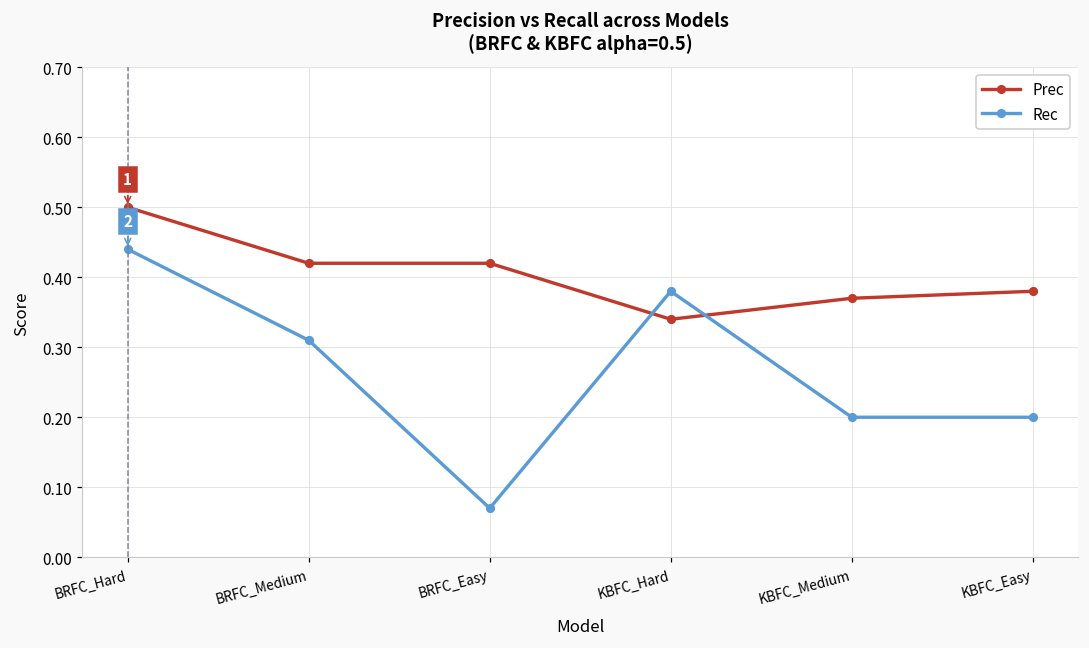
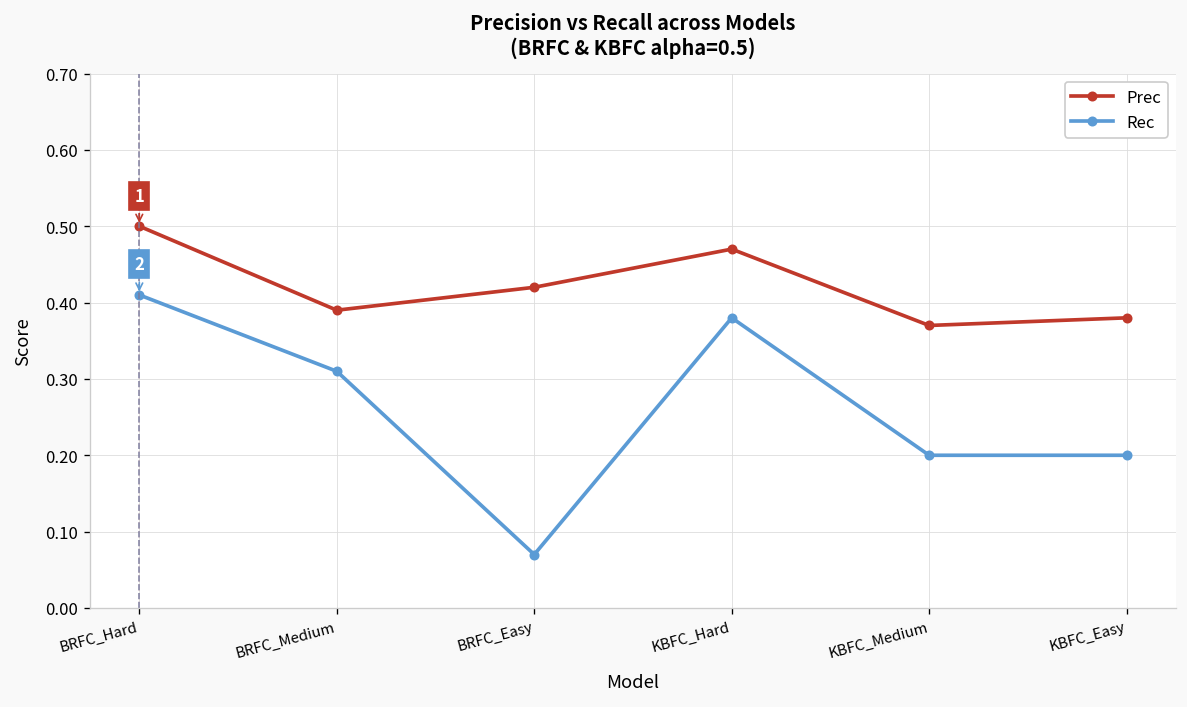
Rec, BRFC_Hard: 0.44 -> 0.41
Prec, BRFC_Medium: 0.42 -> 0.39
Prec, KBFC_Hard: 0.34 -> 0.47
